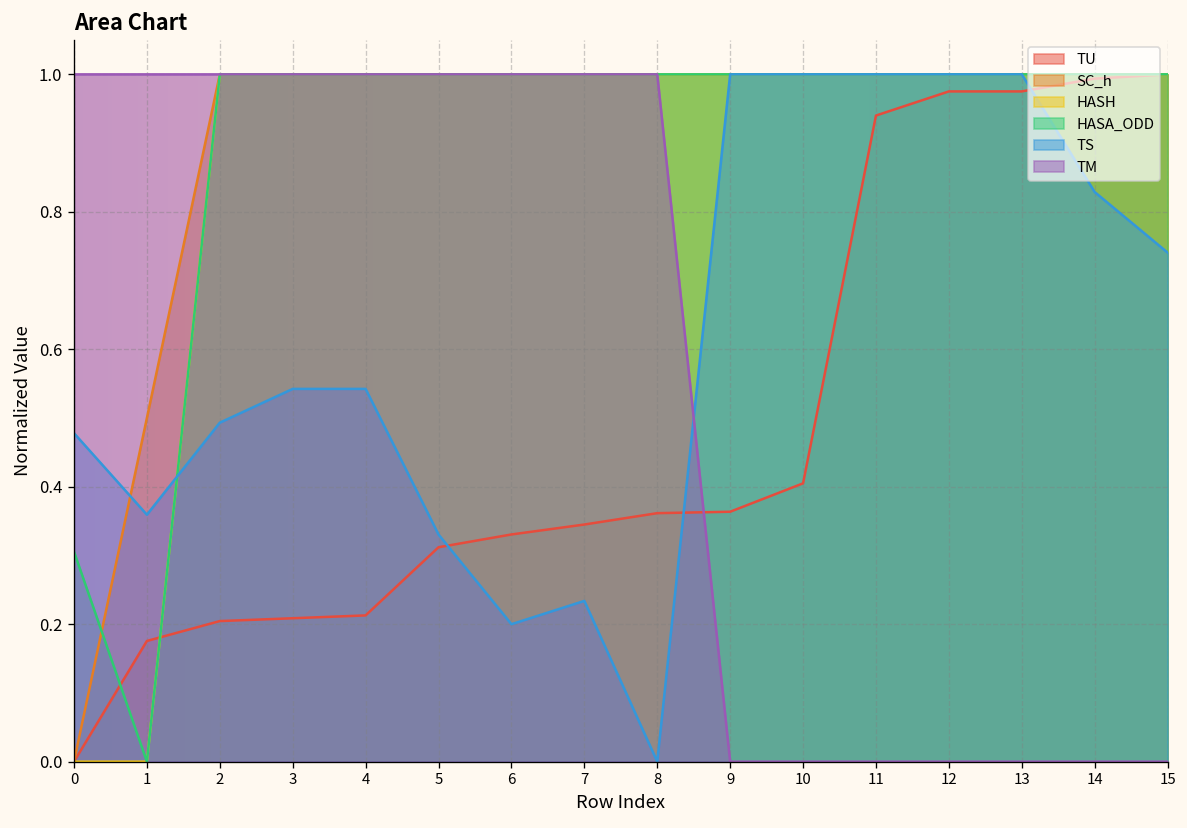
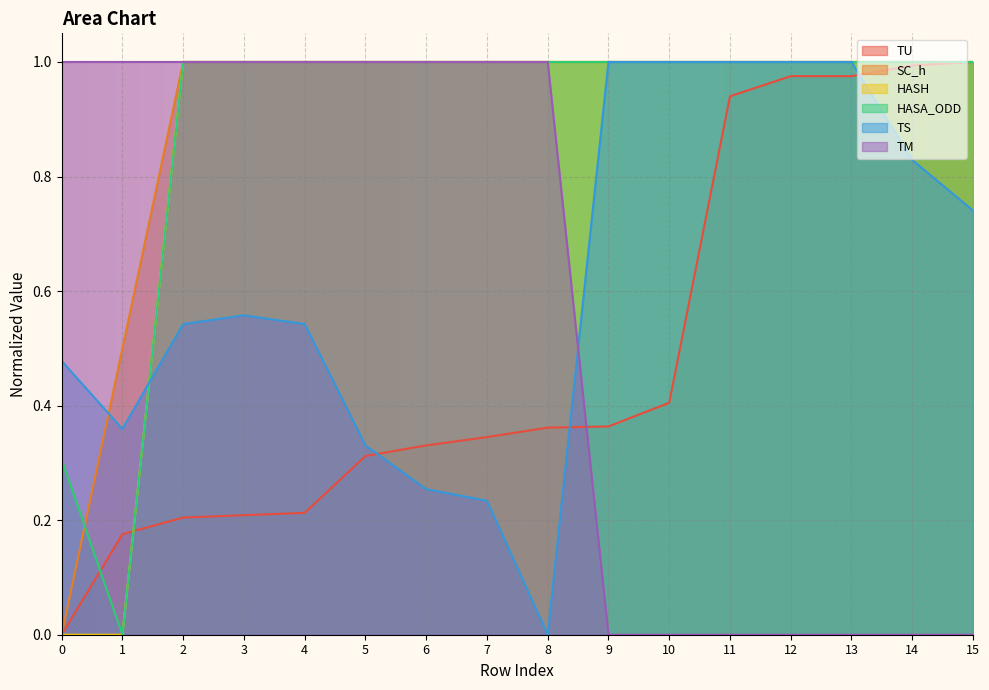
TS, 2: 0.49 -> 0.54
TS, 3: 0.54 -> 0.56
TS, 6: 0.20 -> 0.25
